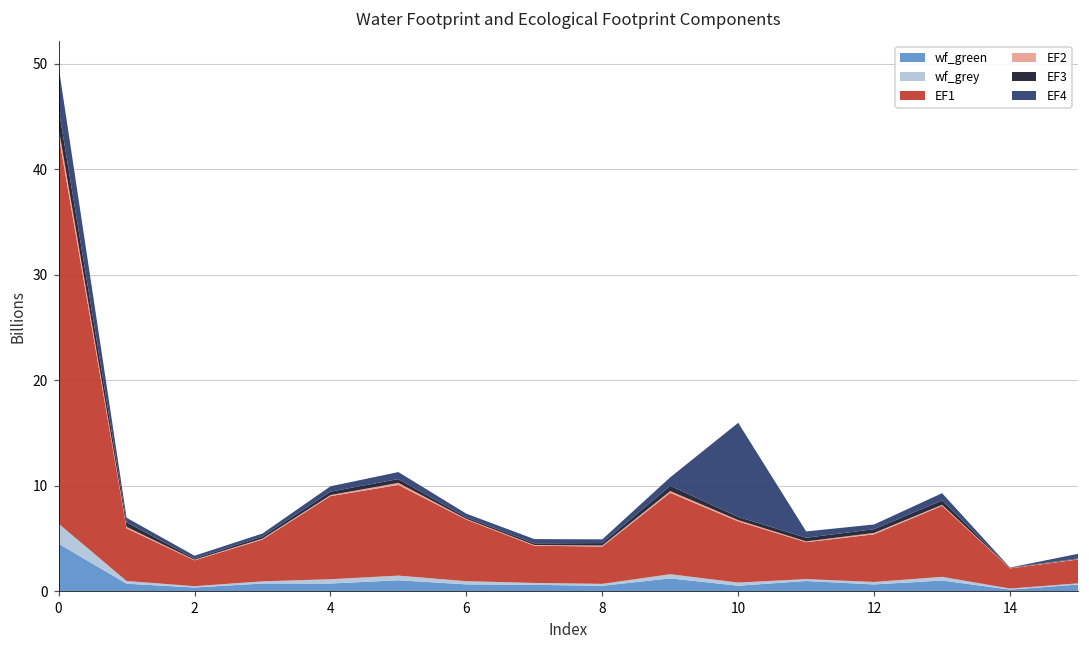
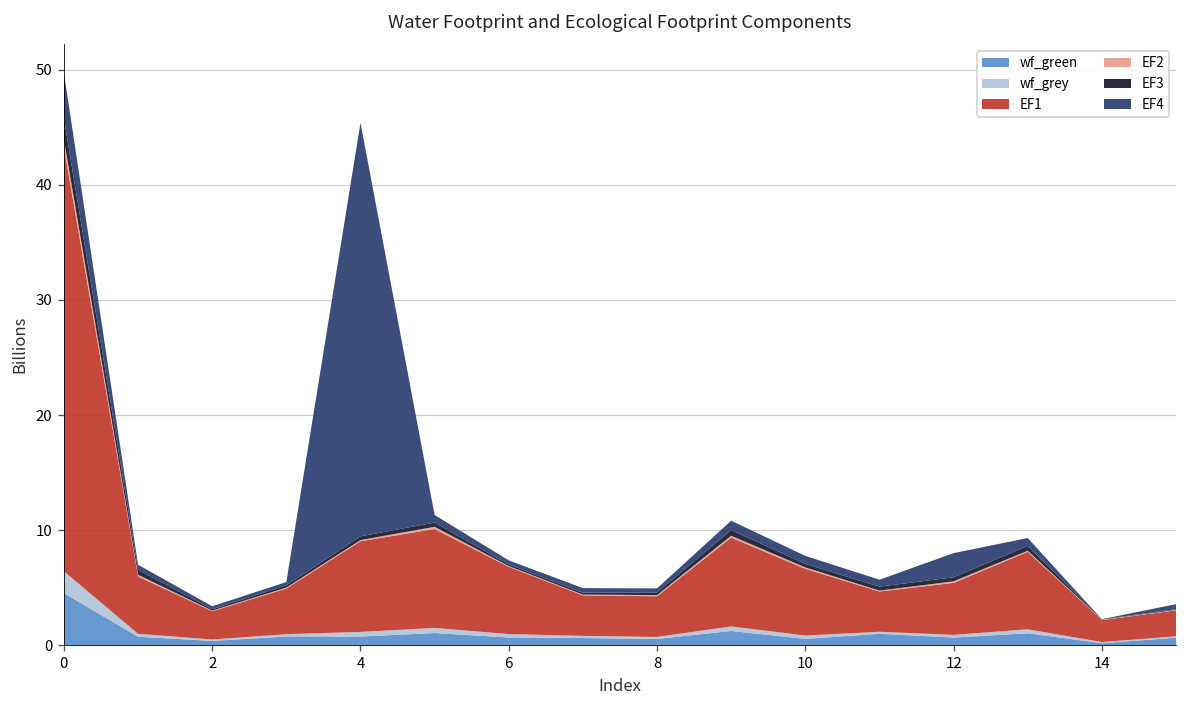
EF4, 4: 1 -> 36
EF4, 10: 9 -> 1
EF4, 12: 0 -> 2
